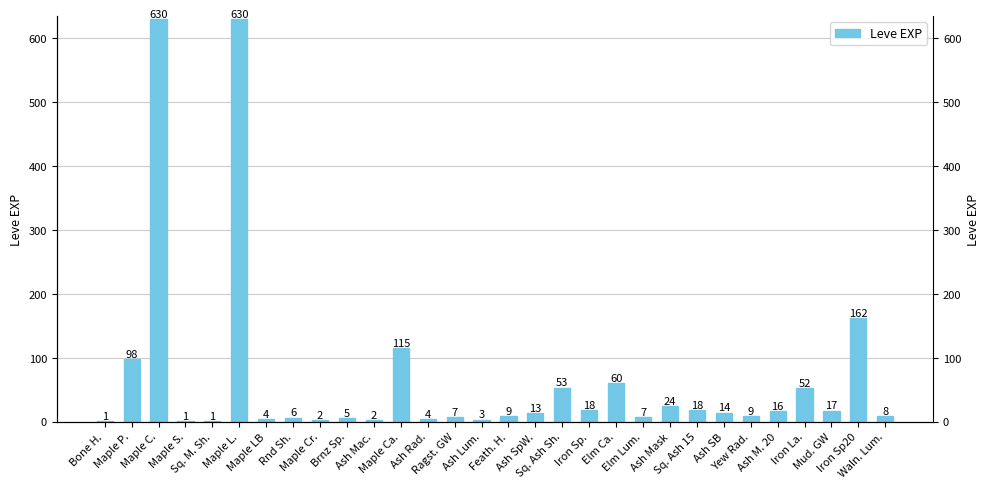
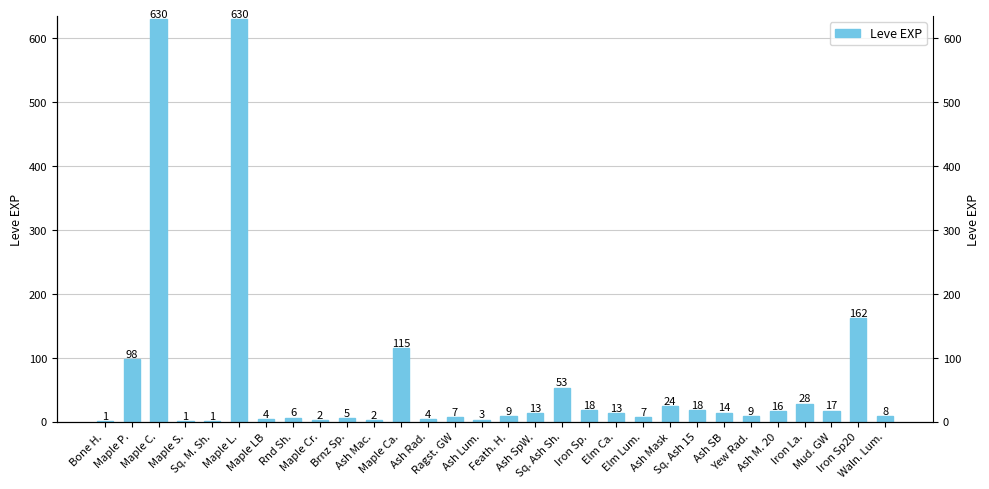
Elm Ca.: 60 -> 13
Iron La.: 52 -> 28
